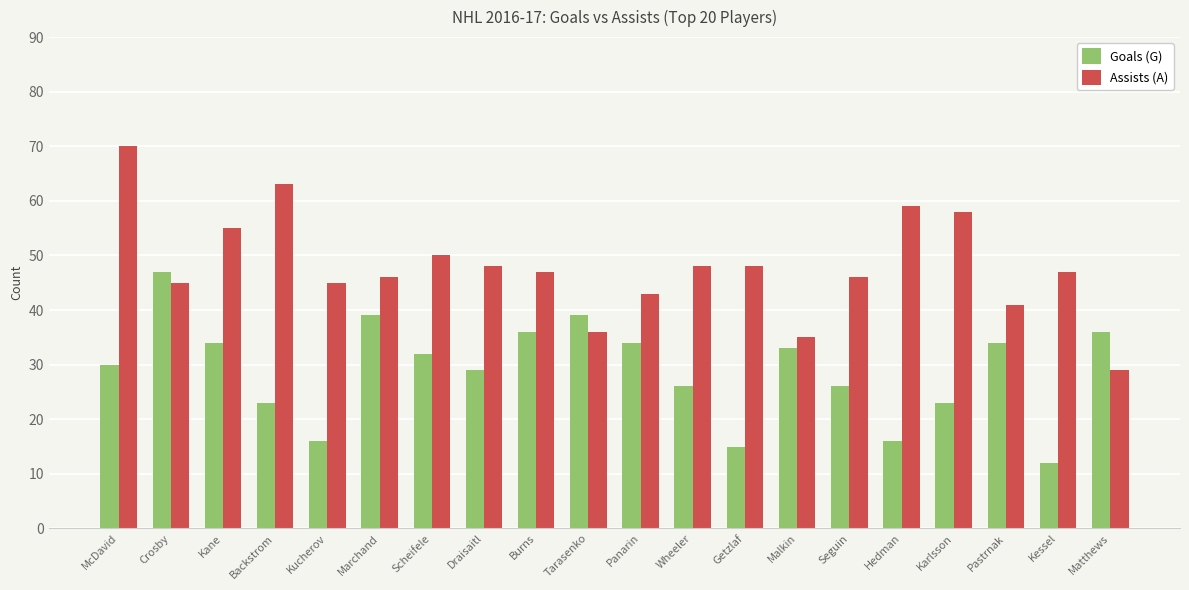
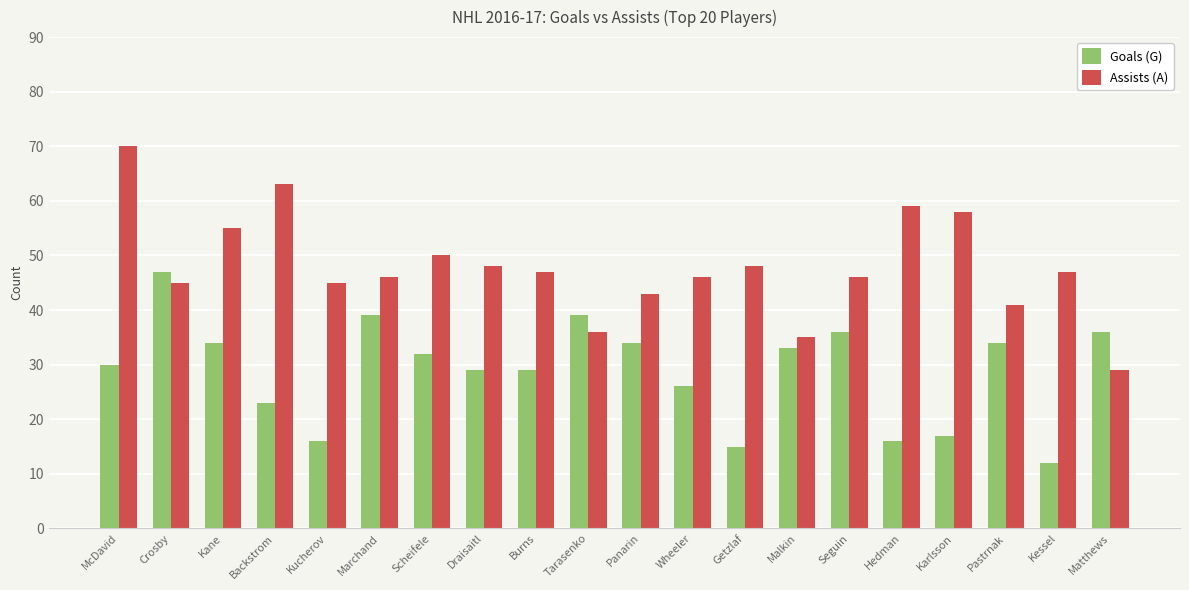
Goals (G), Burns: 36 -> 29
Assists (A), Wheeler: 48 -> 46
Goals (G), Seguin: 26 -> 36
Goals (G), Karlsson: 23 -> 17
